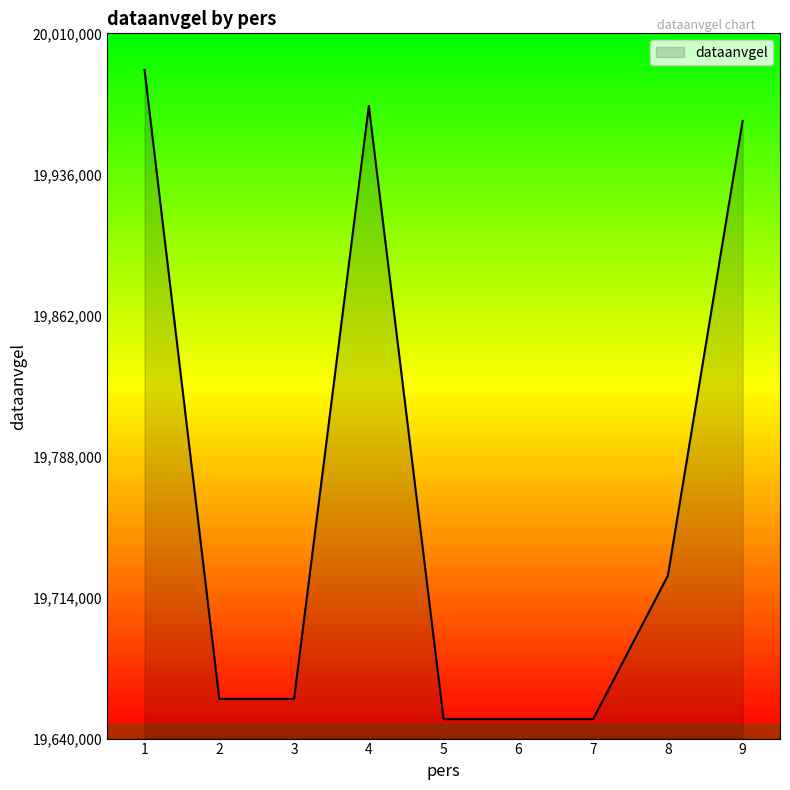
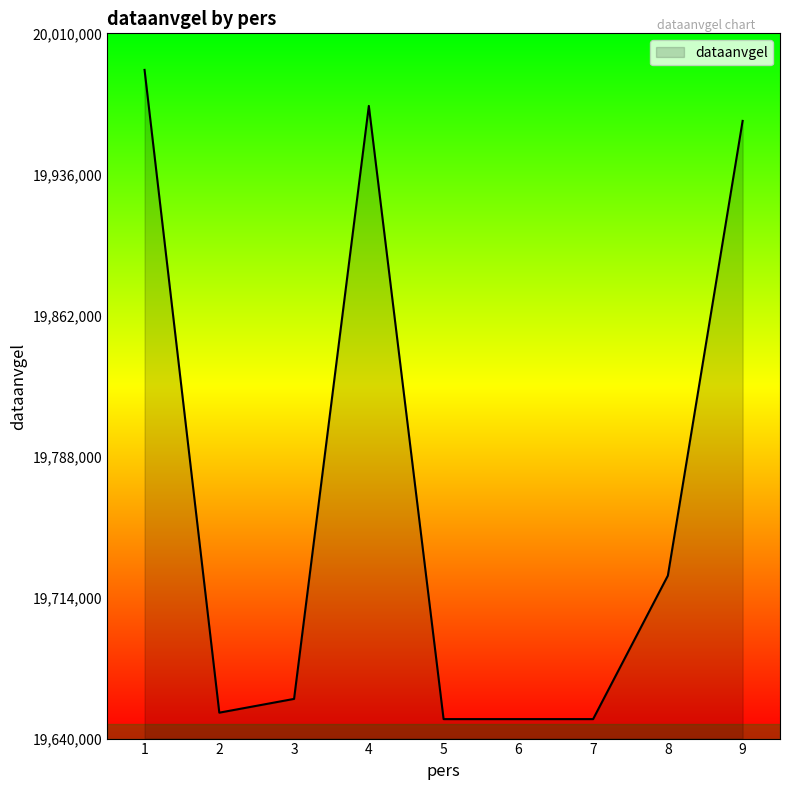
2: 19,661,000 -> 19,654,000
